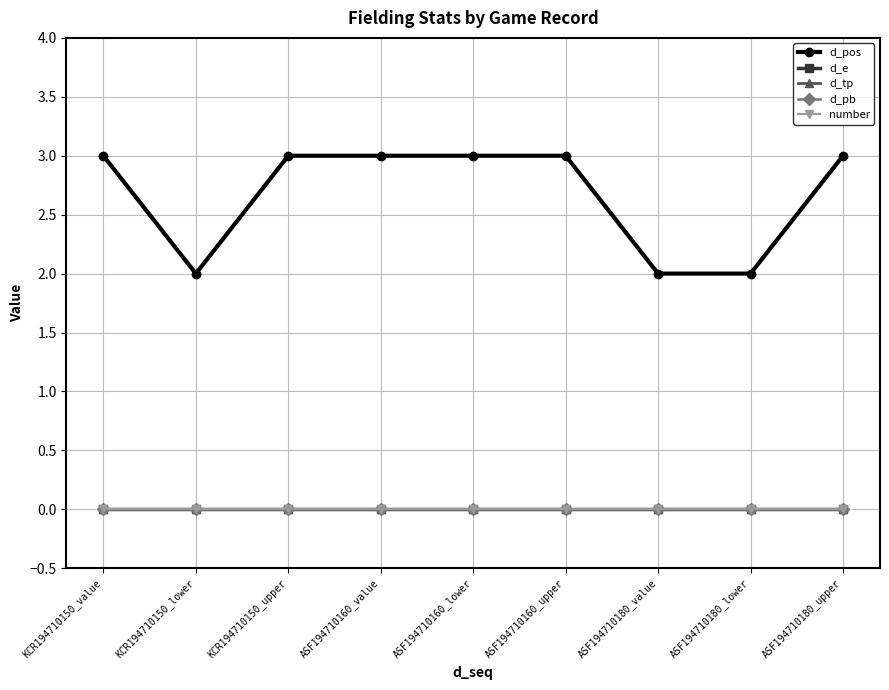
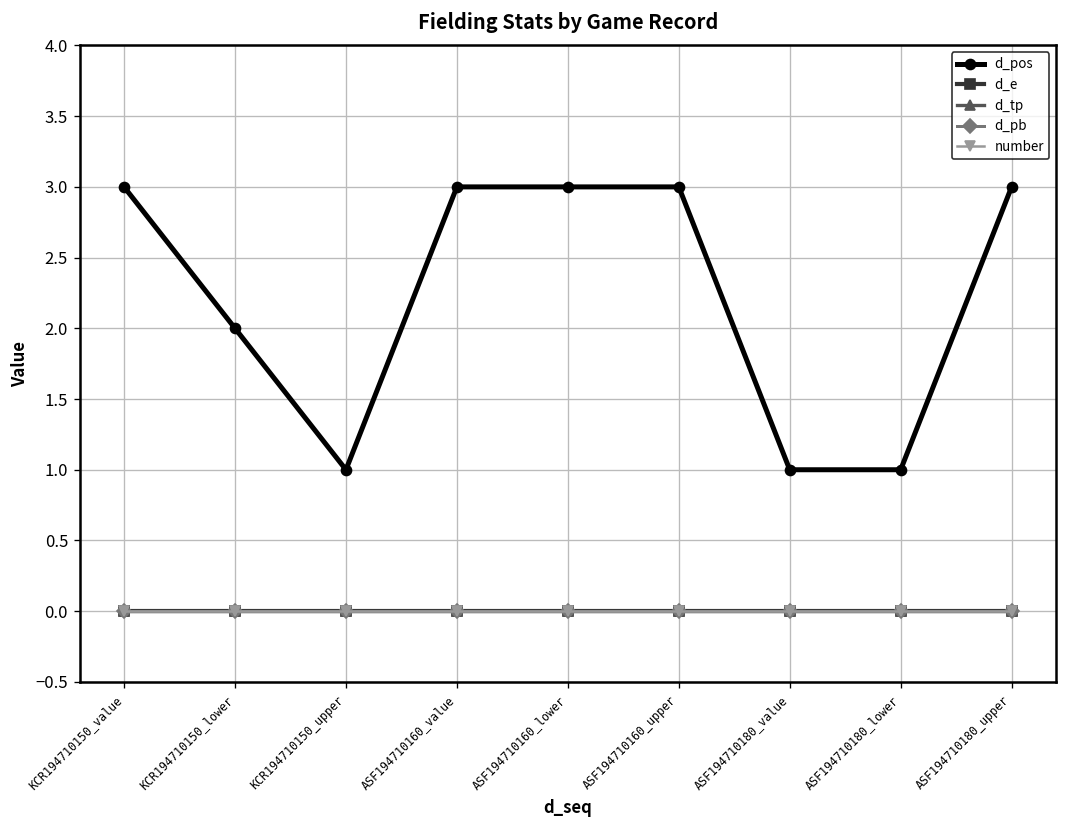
d_pos, KCR194710150_upper: 3 -> 1
d_pos, ASF194710180_value: 2 -> 1
d_pos, ASF194710180_lower: 2 -> 1
